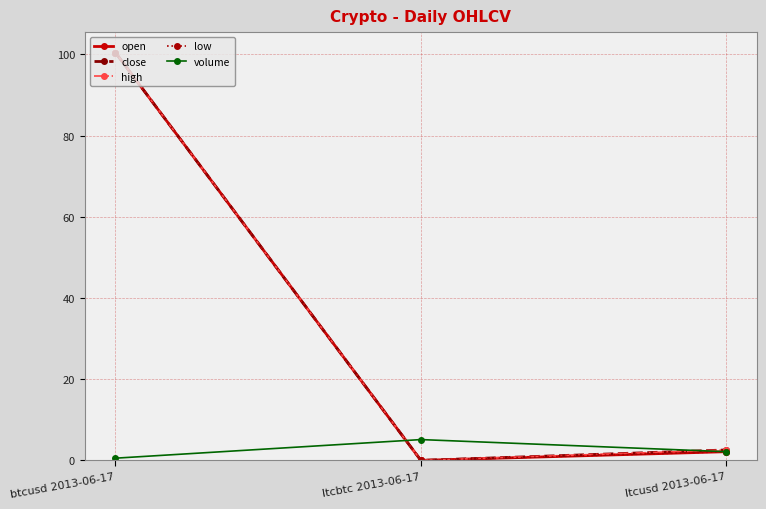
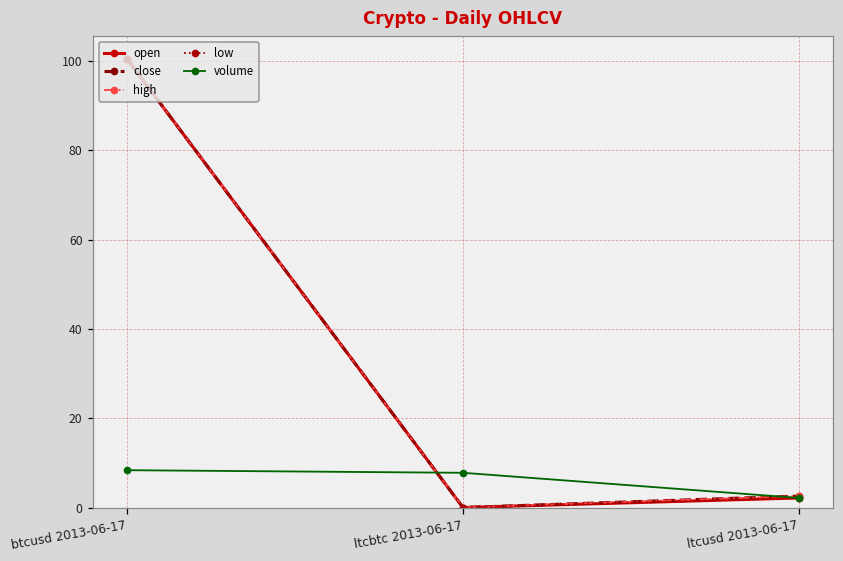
volume, btcusd 2013-06-17: 1 -> 8
volume, ltcbtc 2013-06-17: 5 -> 8
